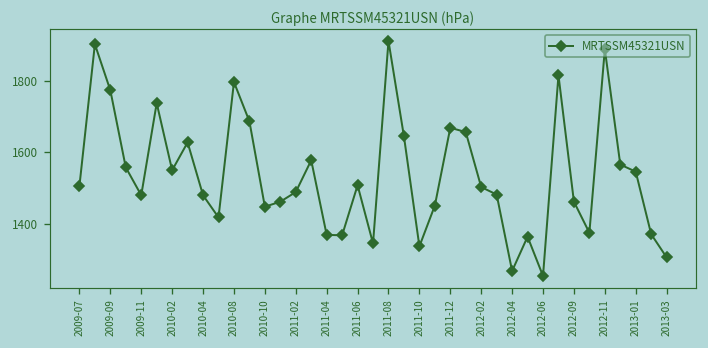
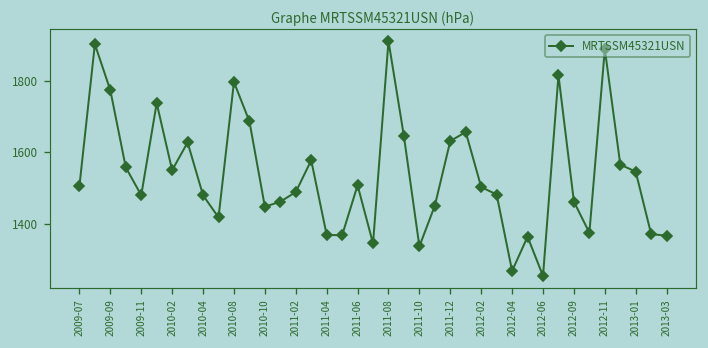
2011-12: 1670 -> 1630
2013-03: 1310 -> 1370
